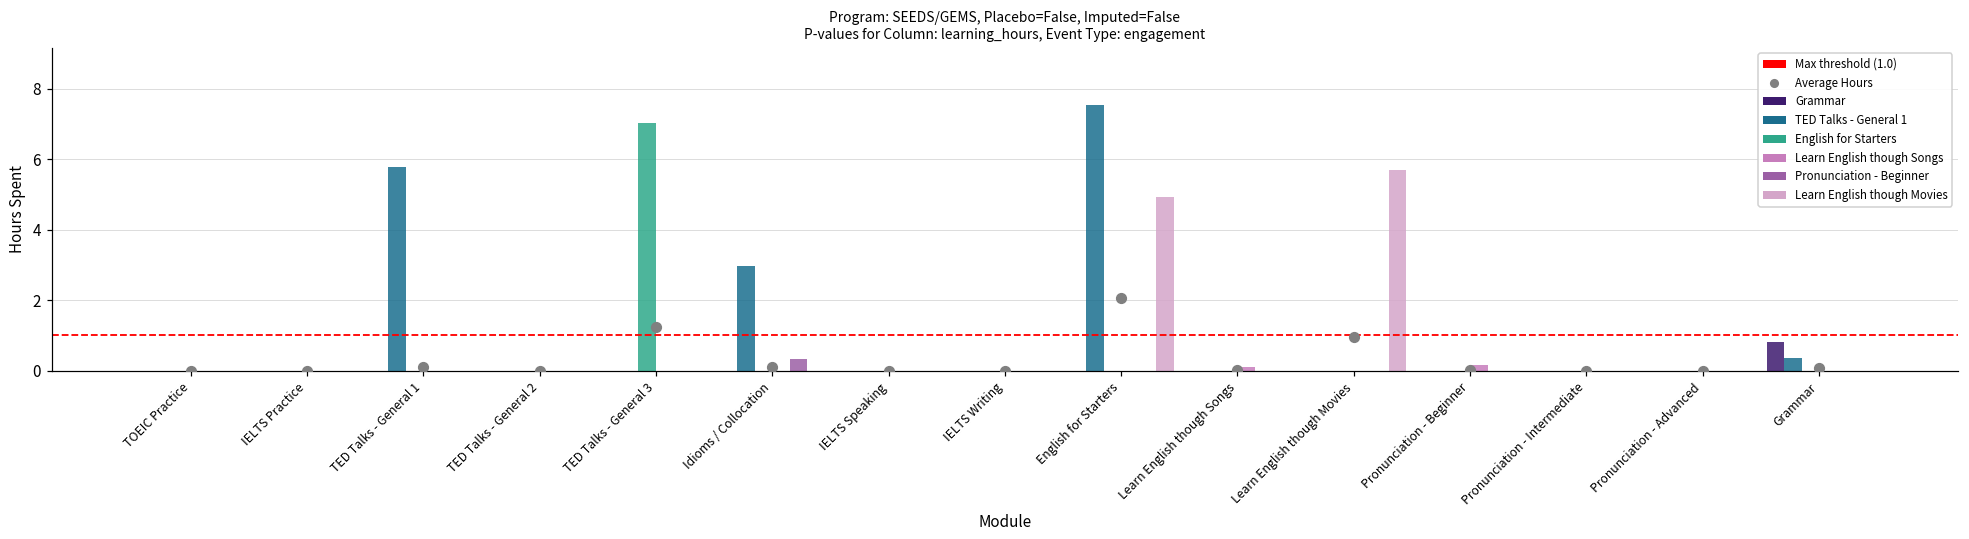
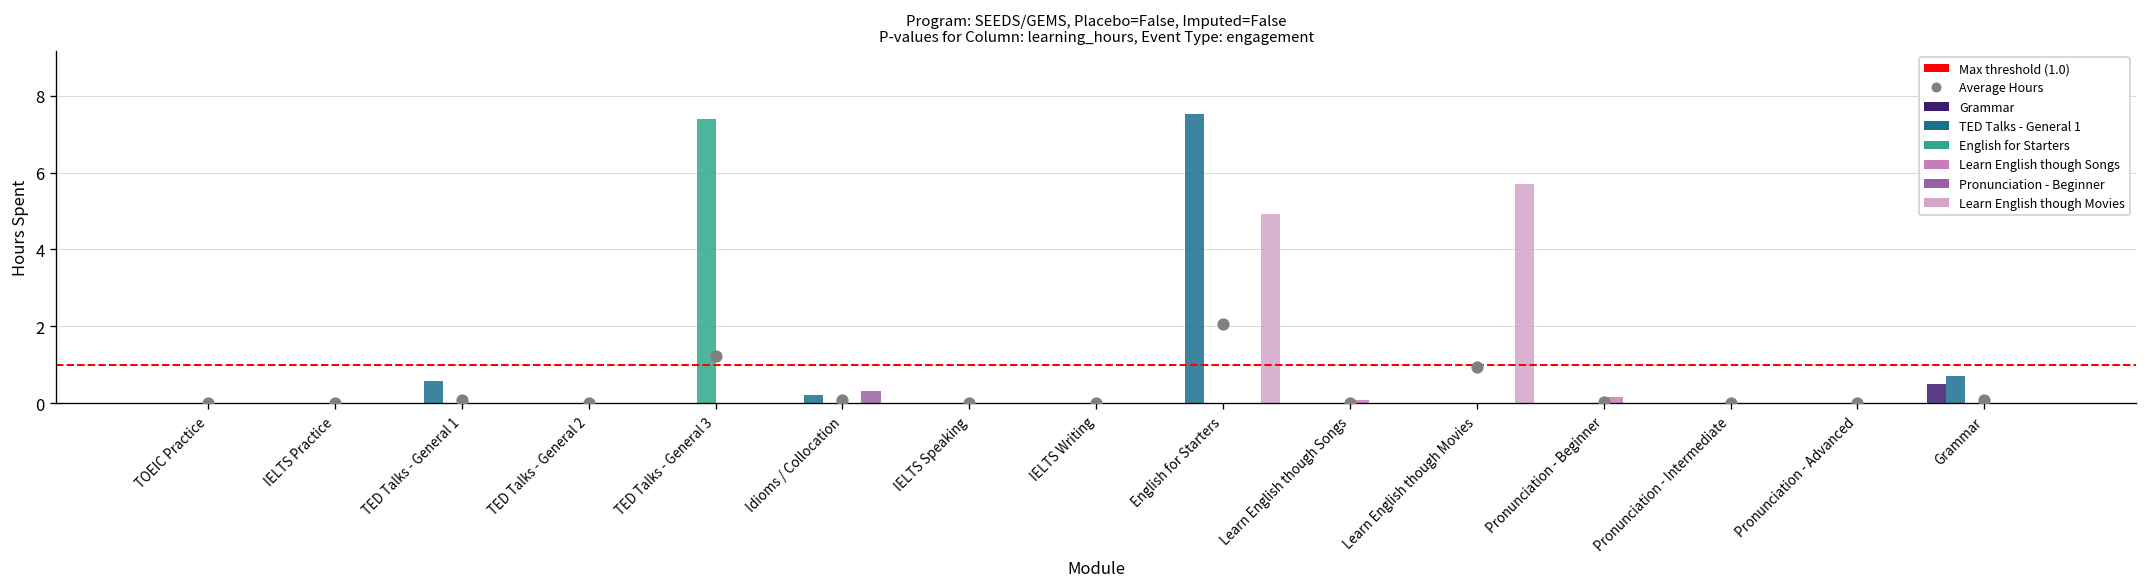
TED Talks - General 1, TED Talks - General 1: 5.8 -> 0.6
English for Starters, TED Talks - General 3: 7.0 -> 7.4
TED Talks - General 1, Idioms / Collocation: 3.0 -> 0.2
Grammar, Grammar: 0.8 -> 0.5
TED Talks - General 1, Grammar: 0.4 -> 0.7
